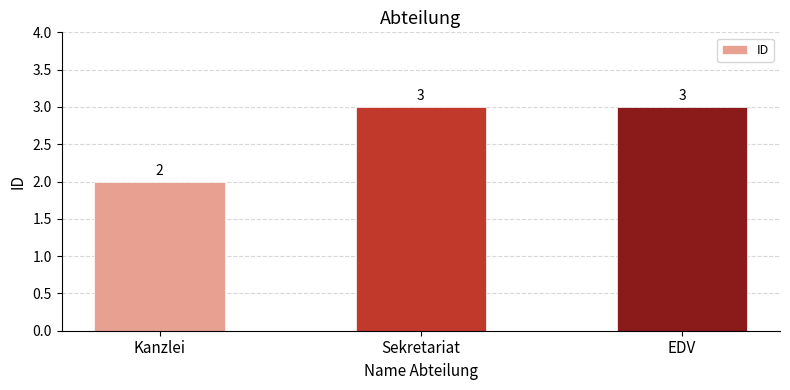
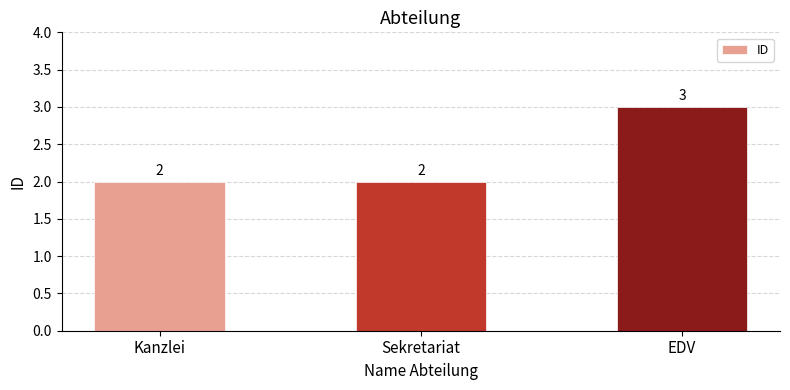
Sekretariat: 3 -> 2
